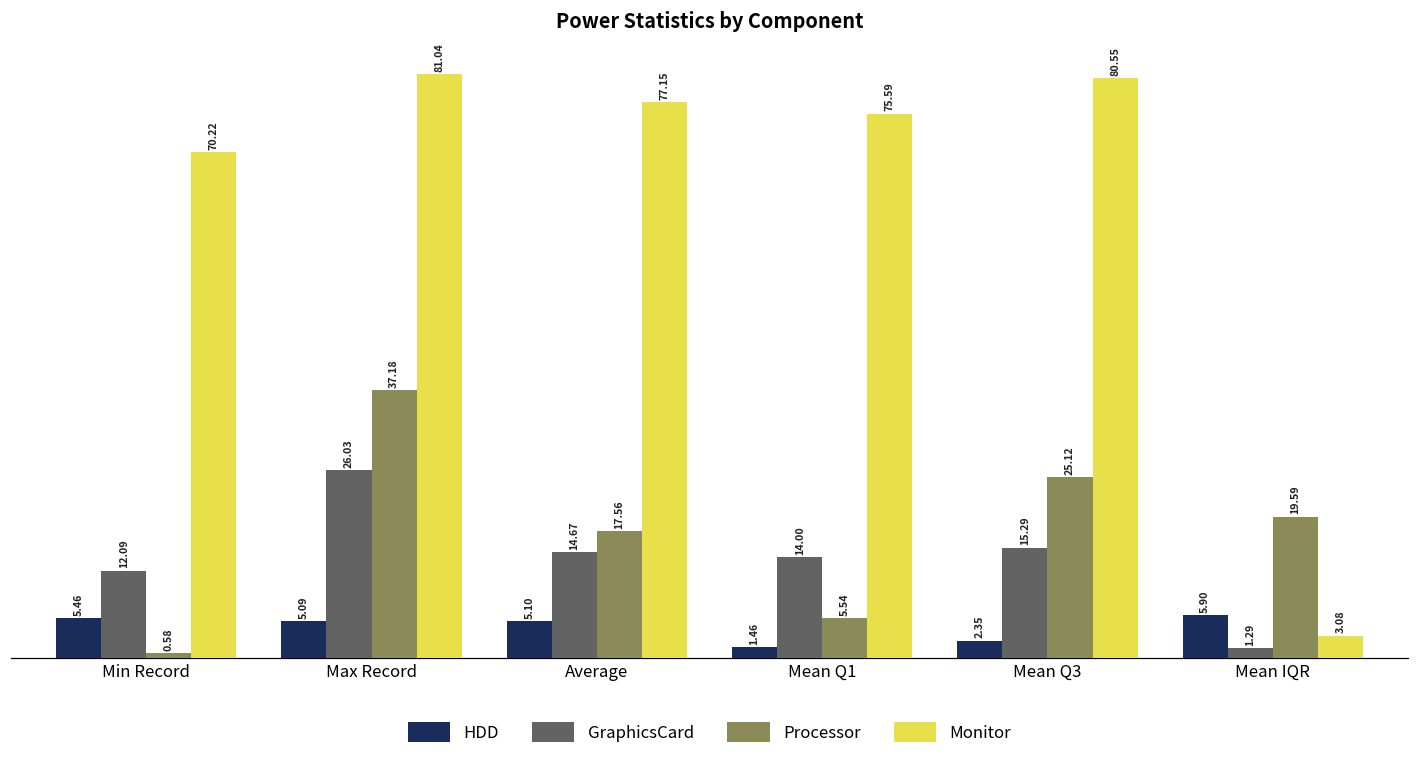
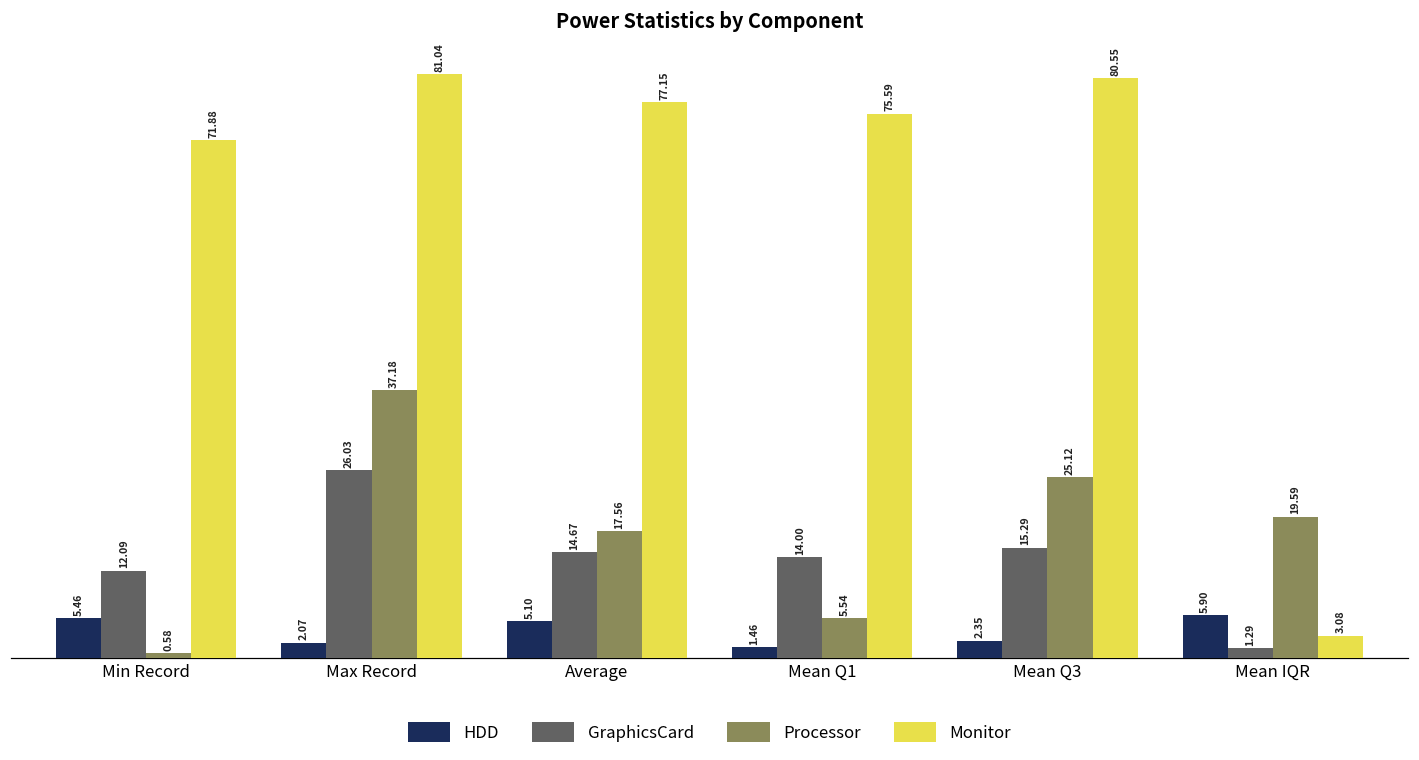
Monitor, Min Record: 70.22 -> 71.88
HDD, Max Record: 5.09 -> 2.07
